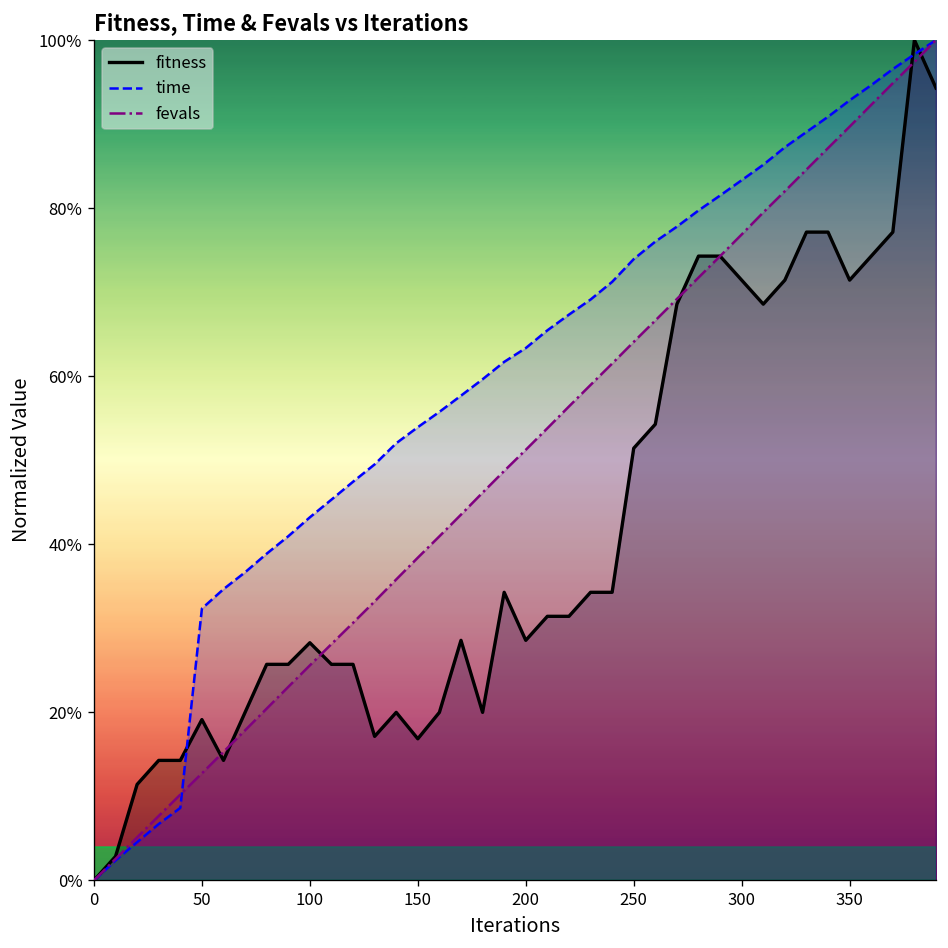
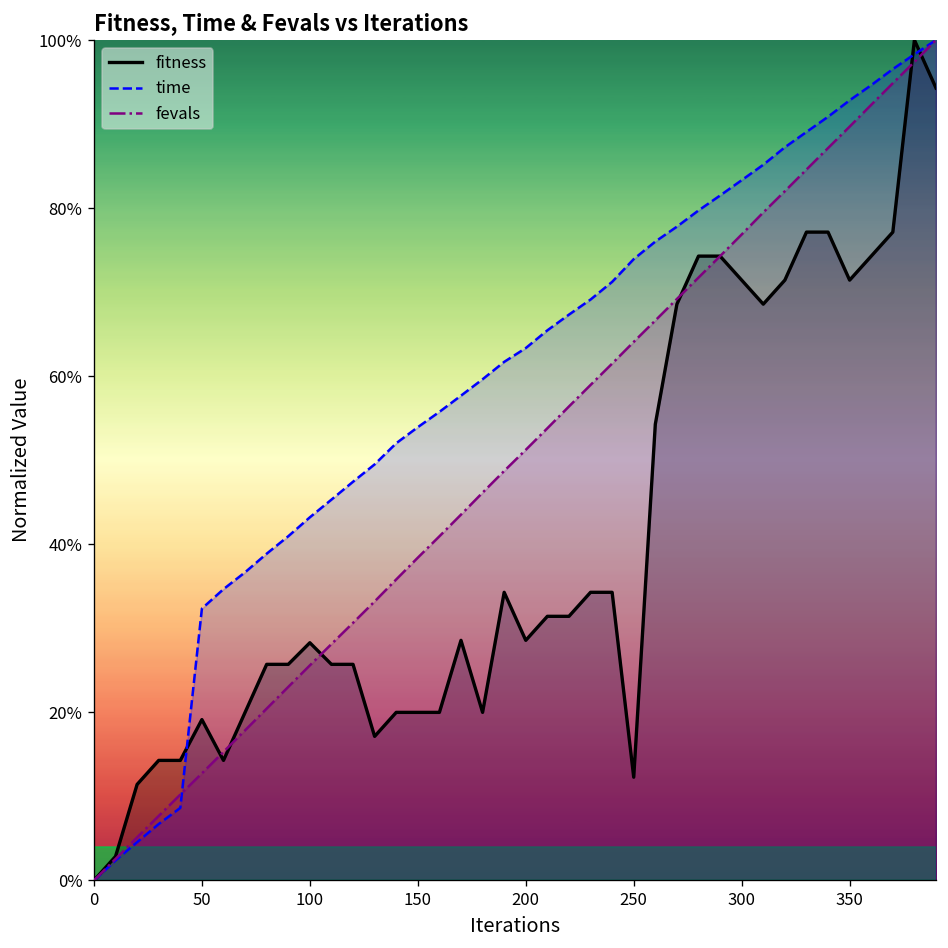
fitness, 150: 17% -> 20%
fitness, 250: 51% -> 12%
